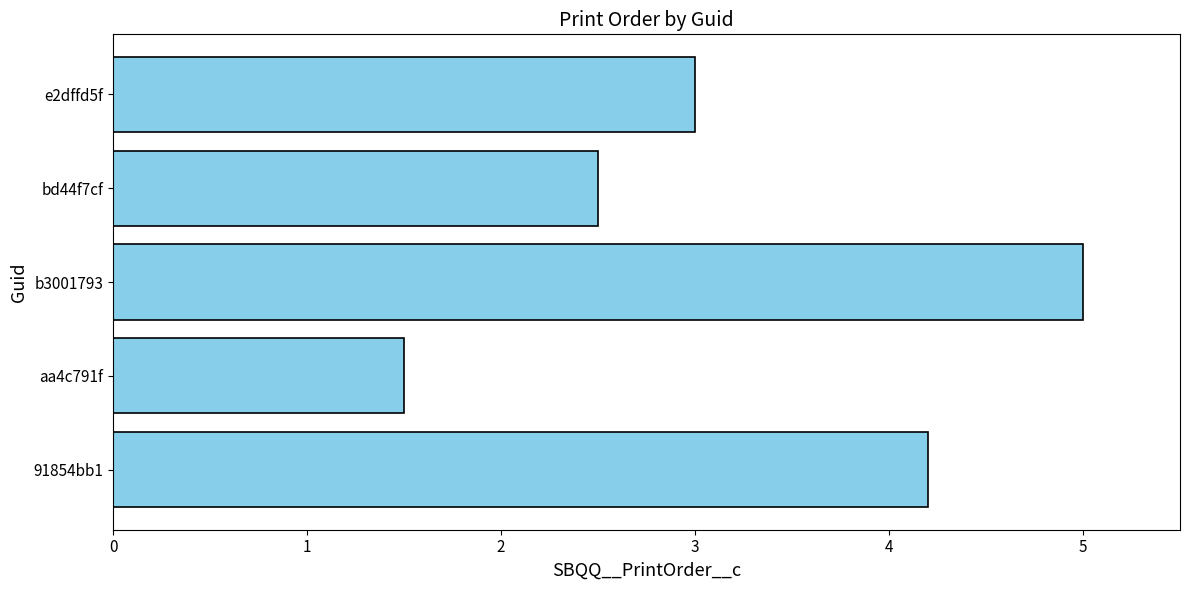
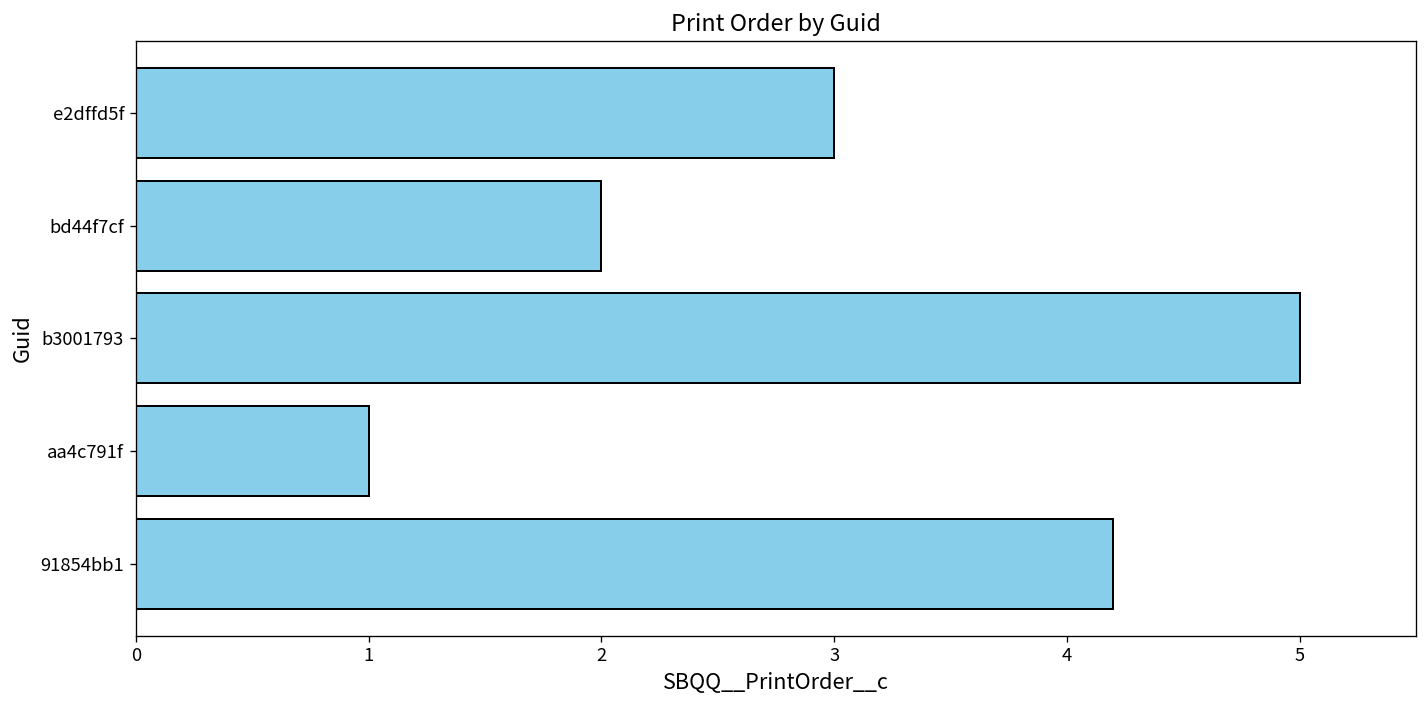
bd44f7cf: 2.5 -> 2.0
aa4c791f: 1.5 -> 1.0
